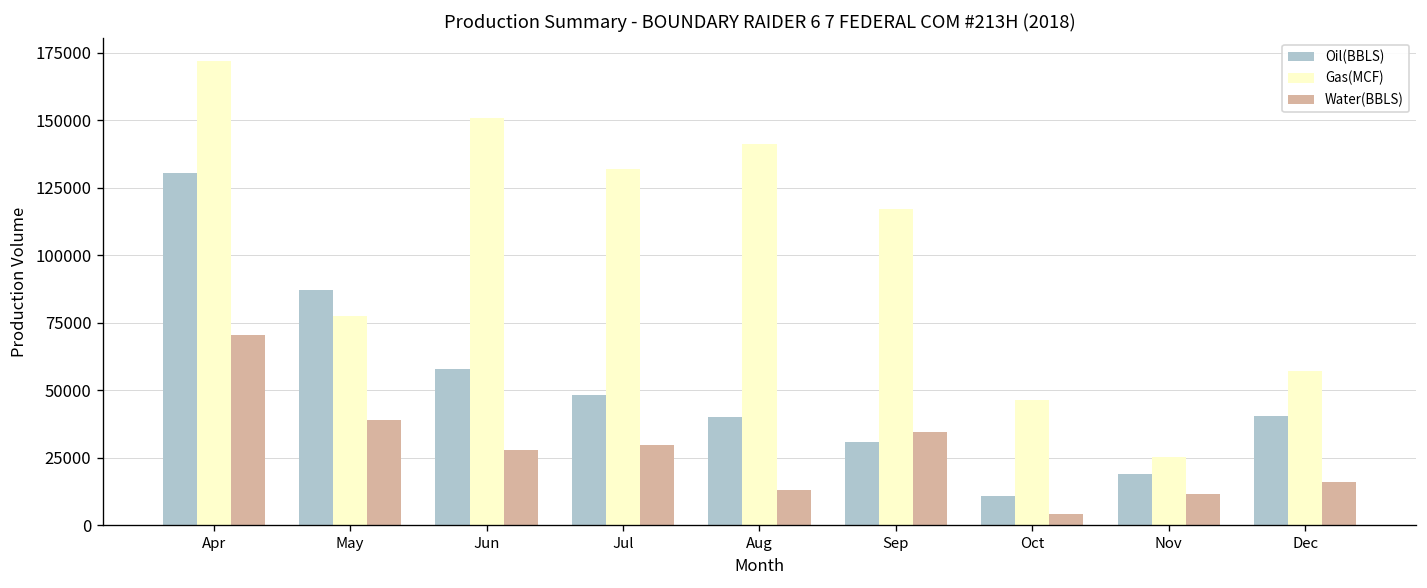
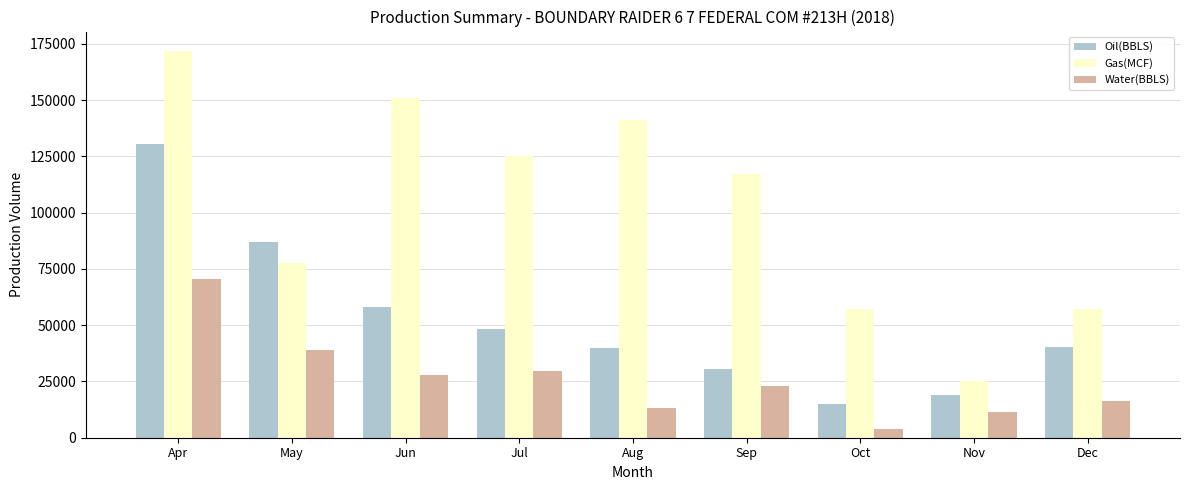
Gas(MCF), Jul: 132000 -> 125000
Water(BBLS), Sep: 34000 -> 23000
Oil(BBLS), Oct: 11000 -> 15000
Gas(MCF), Oct: 46000 -> 57000
